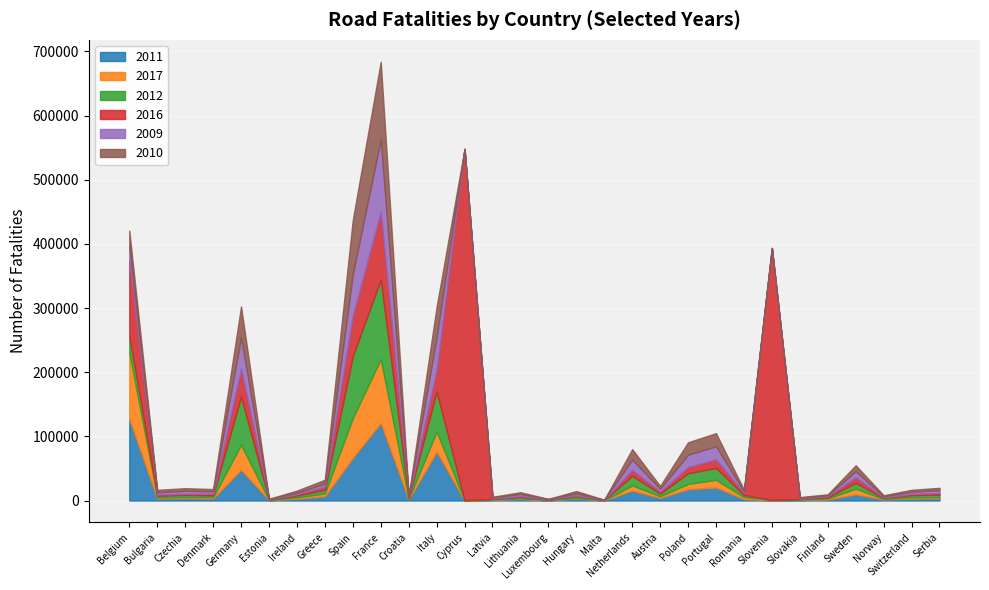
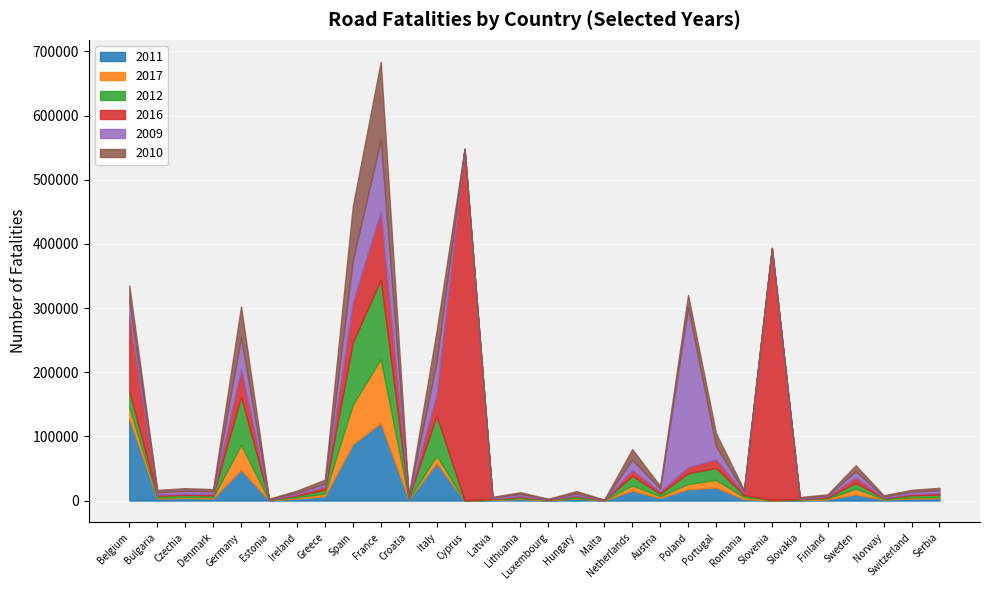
2017, Belgium: 100000 -> 20000
2011, Spain: 70000 -> 90000
2011, Italy: 80000 -> 60000
2017, Italy: 30000 -> 10000
2009, Poland: 20000 -> 250000
